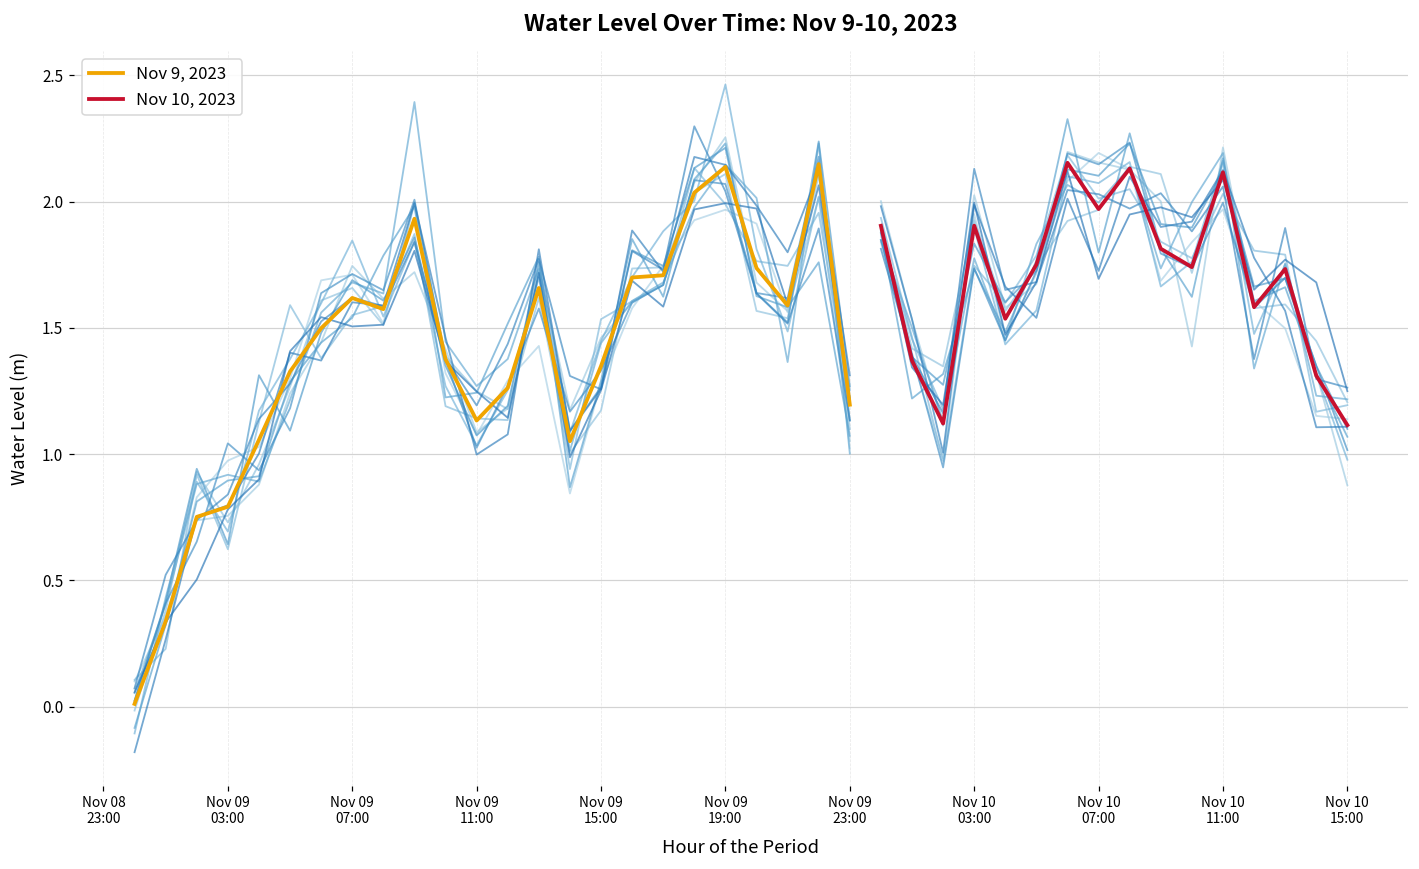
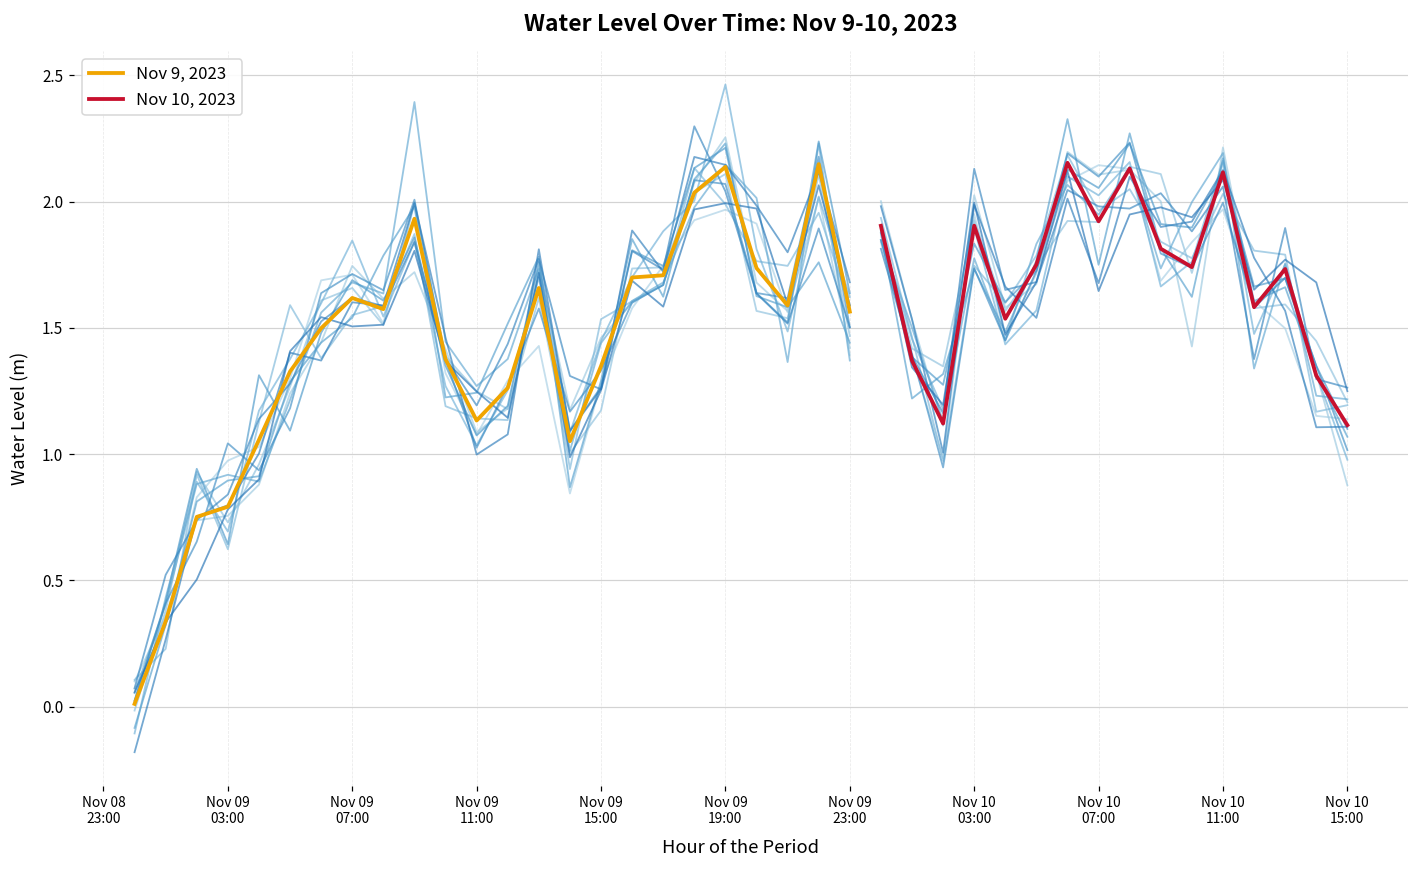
Nov 9, 2023, Nov 09 23:00: 1.20 -> 1.56
Nov 10, 2023, Nov 10 07:00: 1.97 -> 1.92
